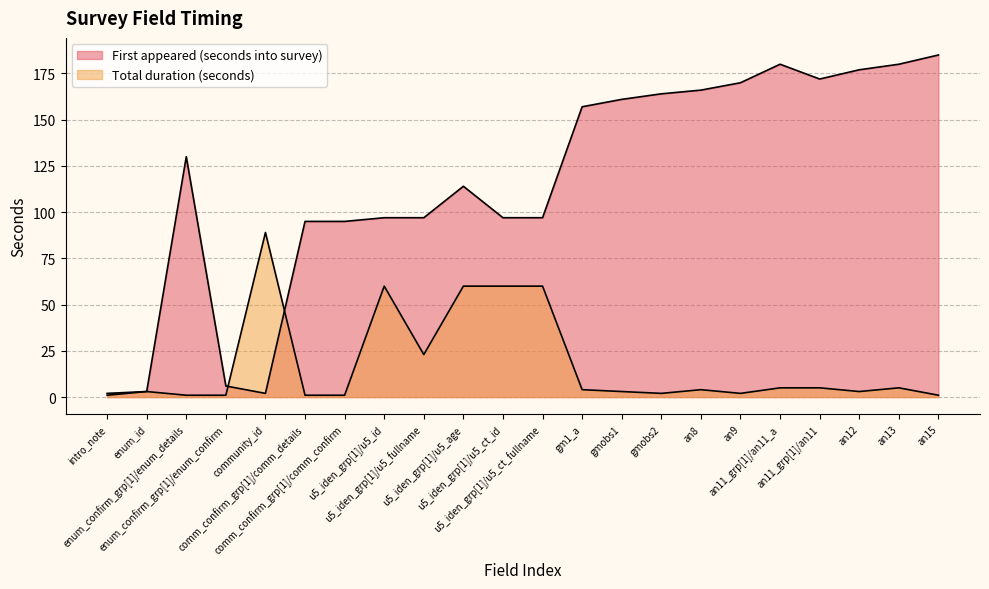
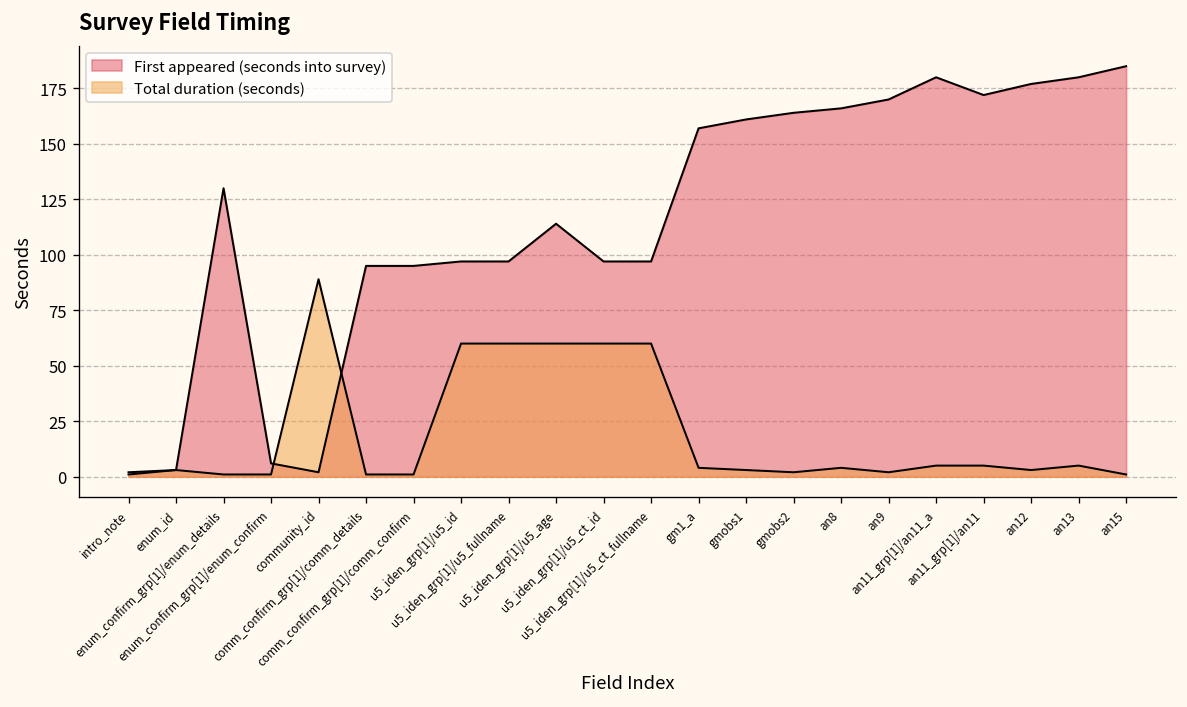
Total duration (seconds), u5_iden_grp[1]/u5_fullname: 23 -> 60
